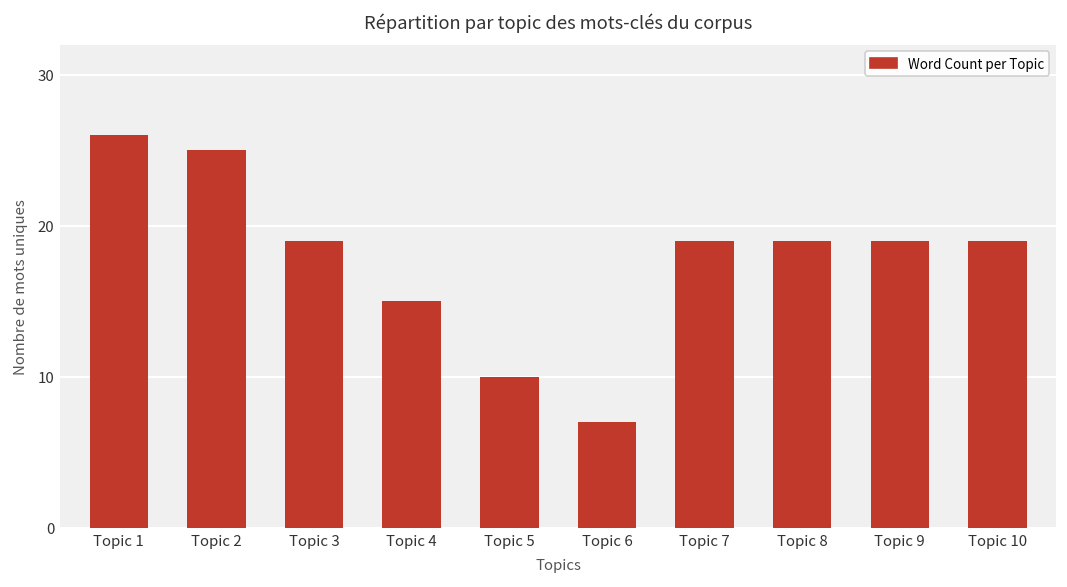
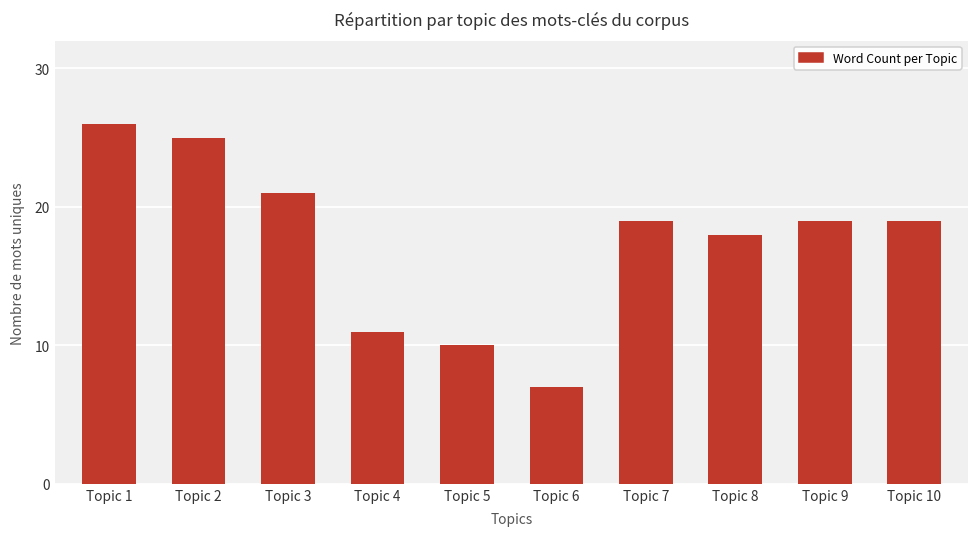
Topic 3: 19 -> 21
Topic 4: 15 -> 11
Topic 8: 19 -> 18
